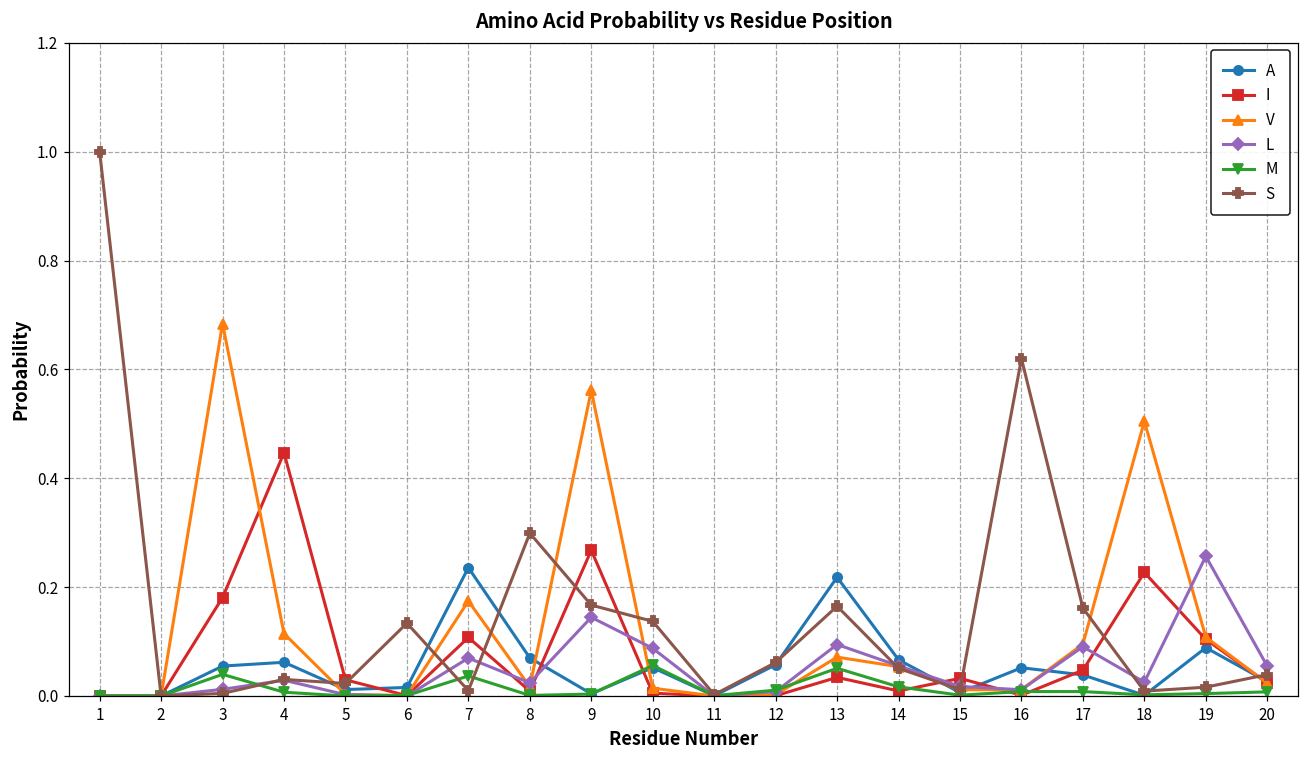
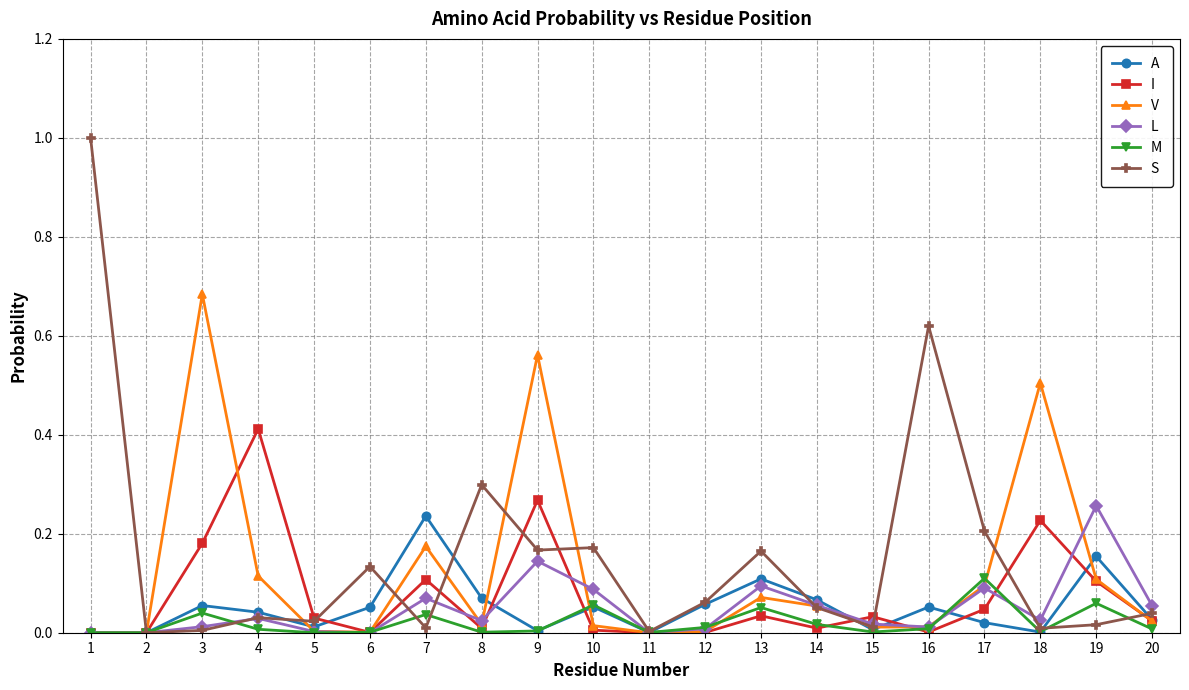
A, 4: 0.06 -> 0.04
I, 4: 0.45 -> 0.41
A, 6: 0.02 -> 0.05
S, 10: 0.14 -> 0.17
A, 13: 0.22 -> 0.11
A, 17: 0.04 -> 0.02
M, 17: 0.01 -> 0.11
S, 17: 0.16 -> 0.21
A, 19: 0.09 -> 0.15
M, 19: 0.00 -> 0.06
